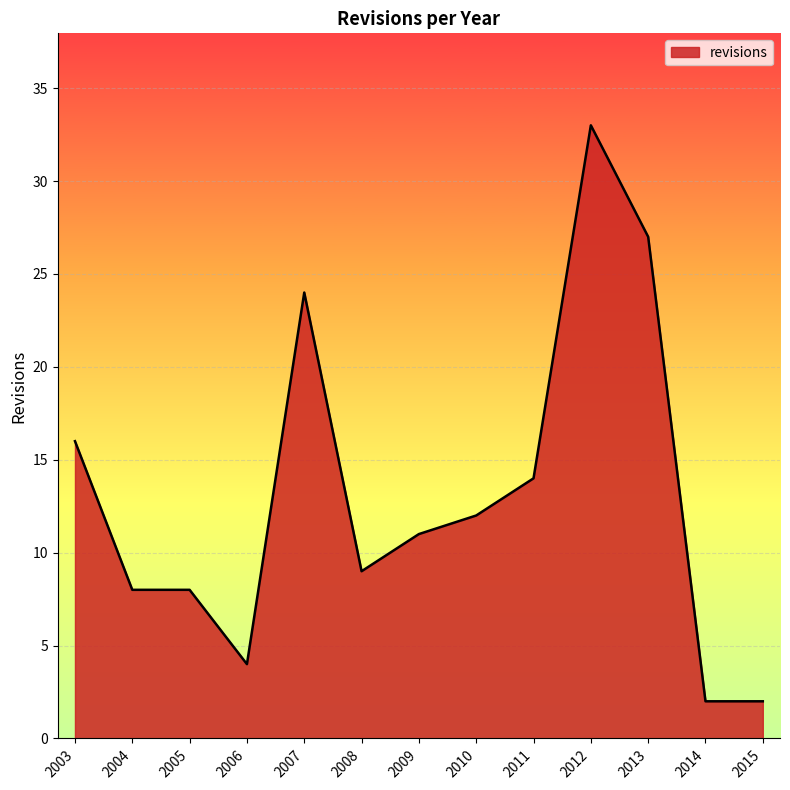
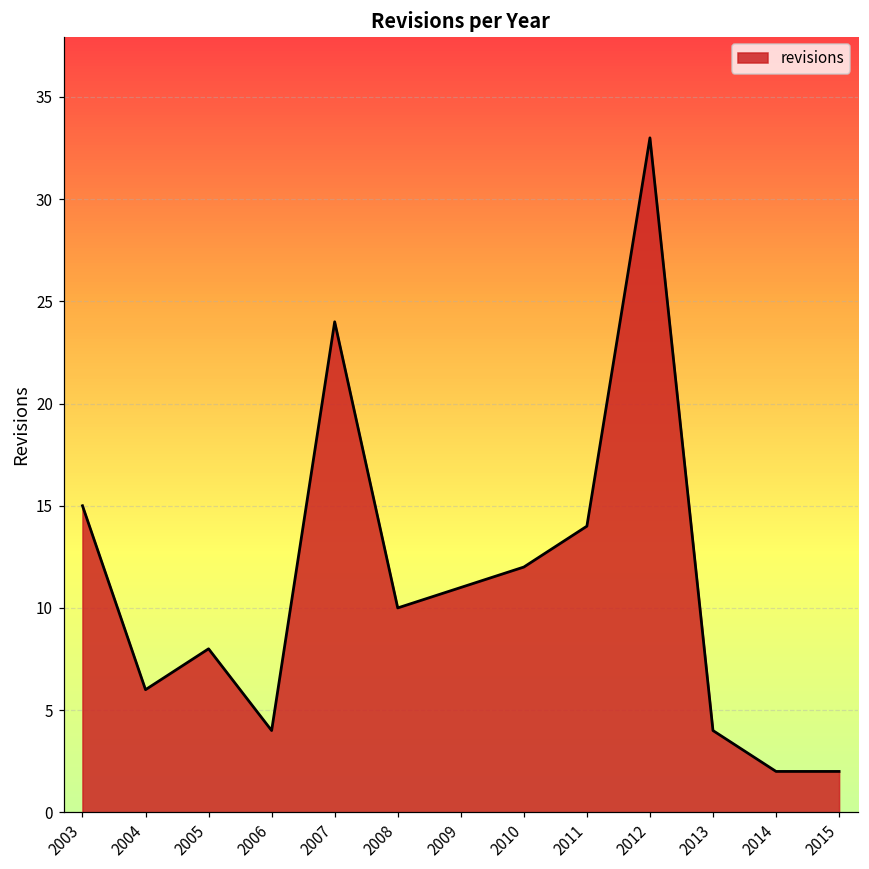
2003: 16 -> 15
2004: 8 -> 6
2008: 9 -> 10
2013: 27 -> 4
